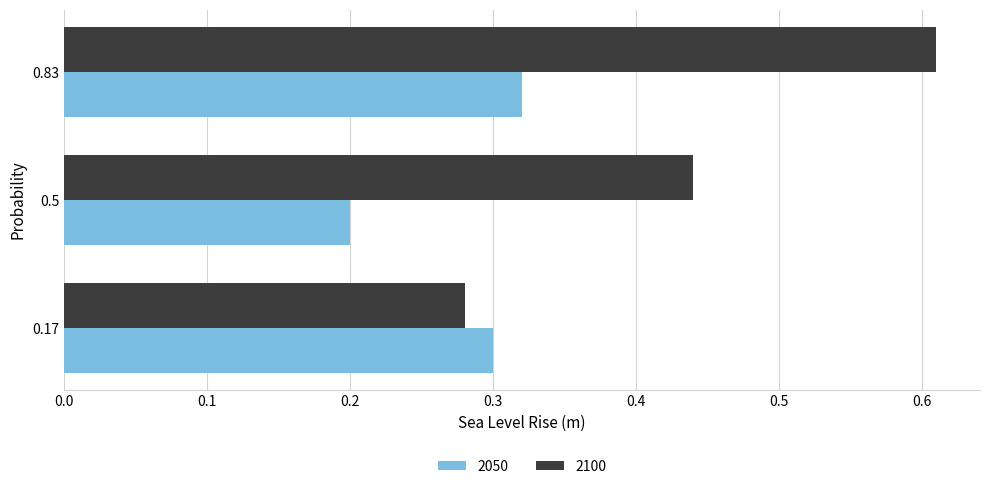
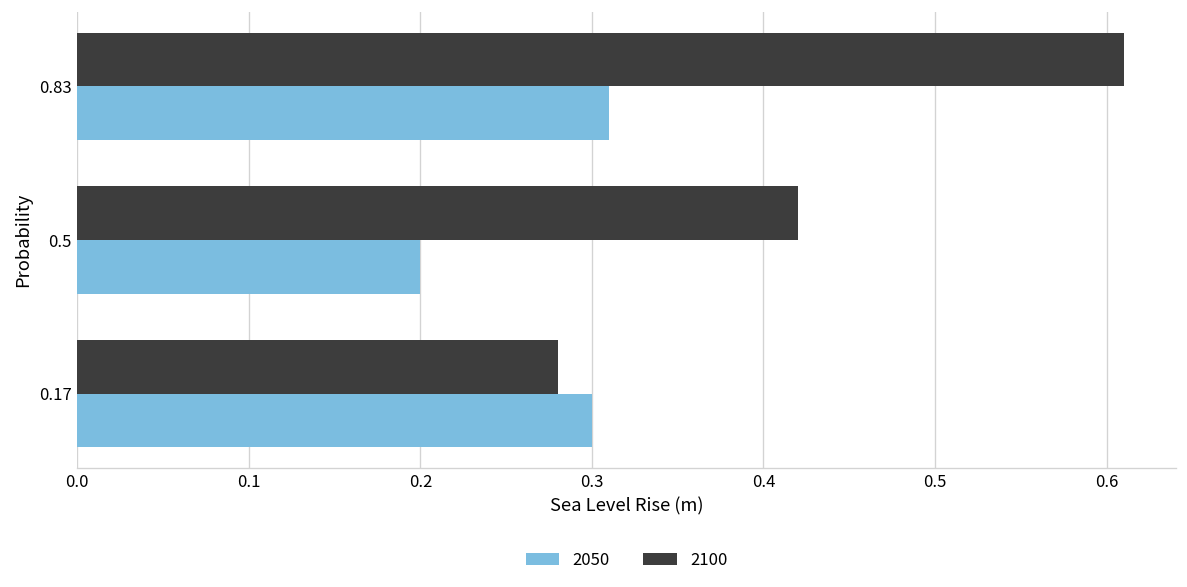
2050, 0.83: 0.32 -> 0.31
2100, 0.5: 0.44 -> 0.42
